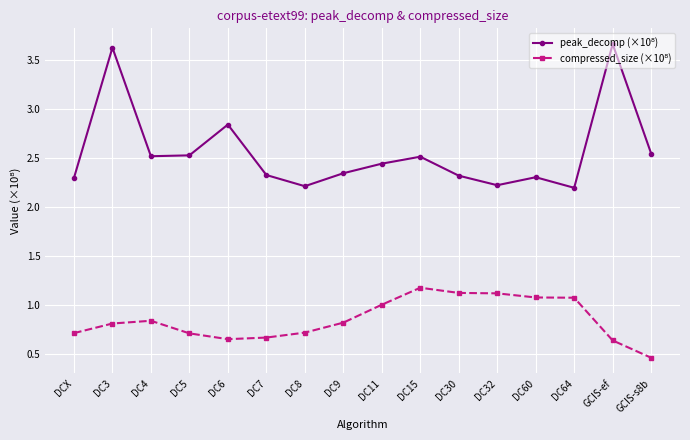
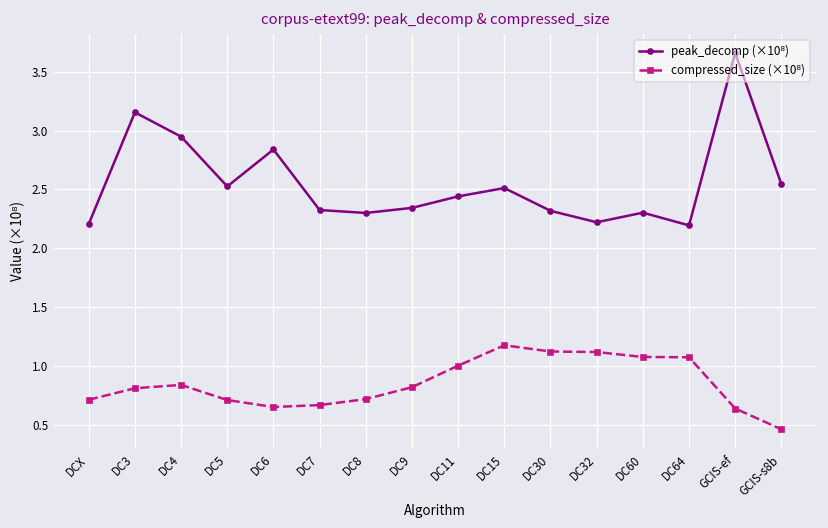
peak_decomp (×10⁸), DCX: 2.3 -> 2.2
peak_decomp (×10⁸), DC3: 3.6 -> 3.2
peak_decomp (×10⁸), DC4: 2.5 -> 2.9
peak_decomp (×10⁸), DC8: 2.2 -> 2.3
